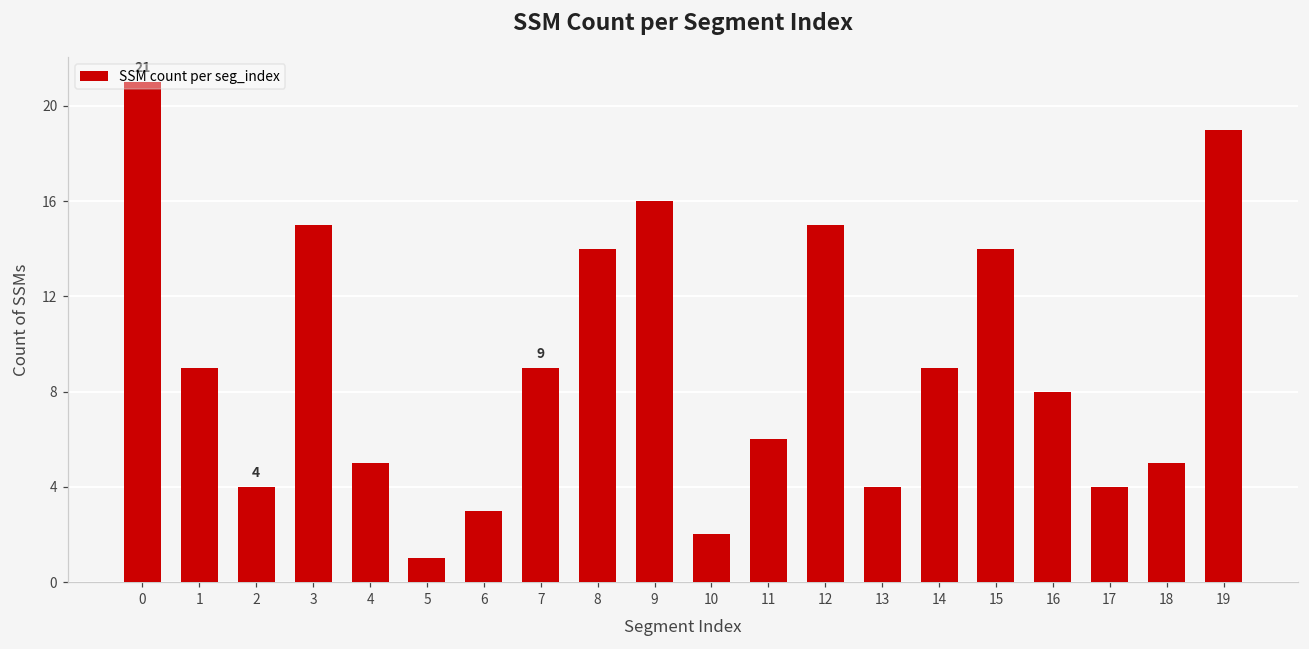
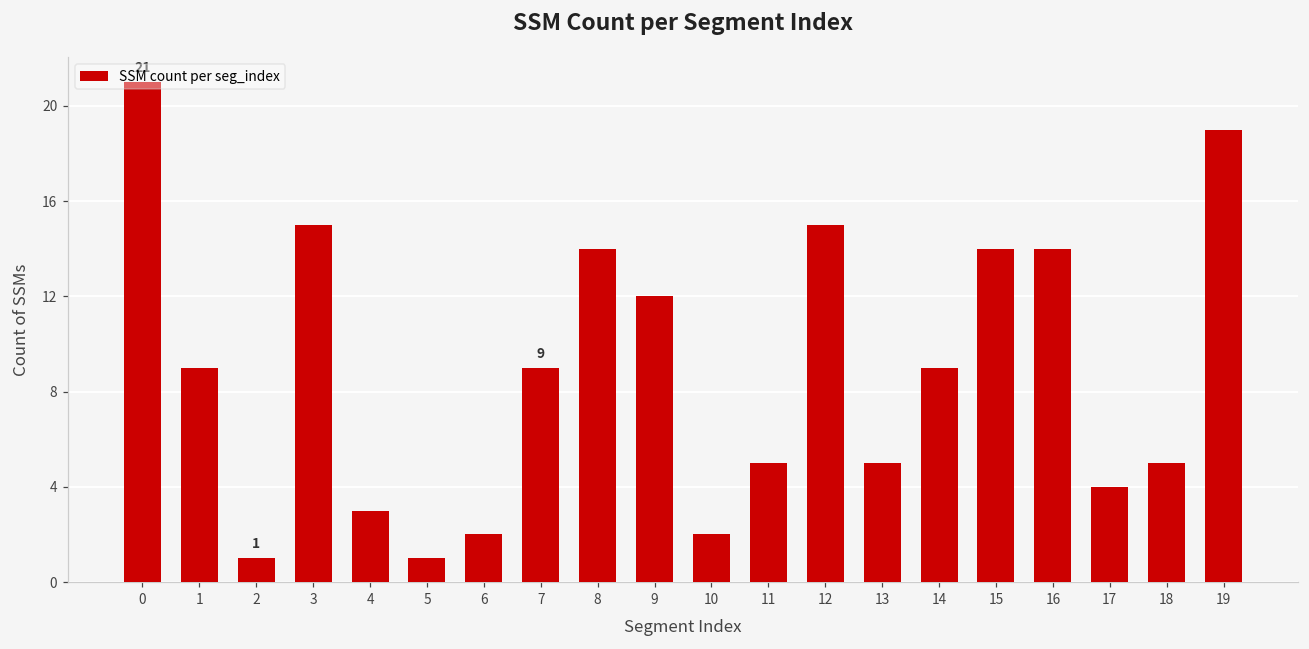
2: 4 -> 1
4: 5 -> 3
6: 3 -> 2
9: 16 -> 12
11: 6 -> 5
13: 4 -> 5
16: 8 -> 14
